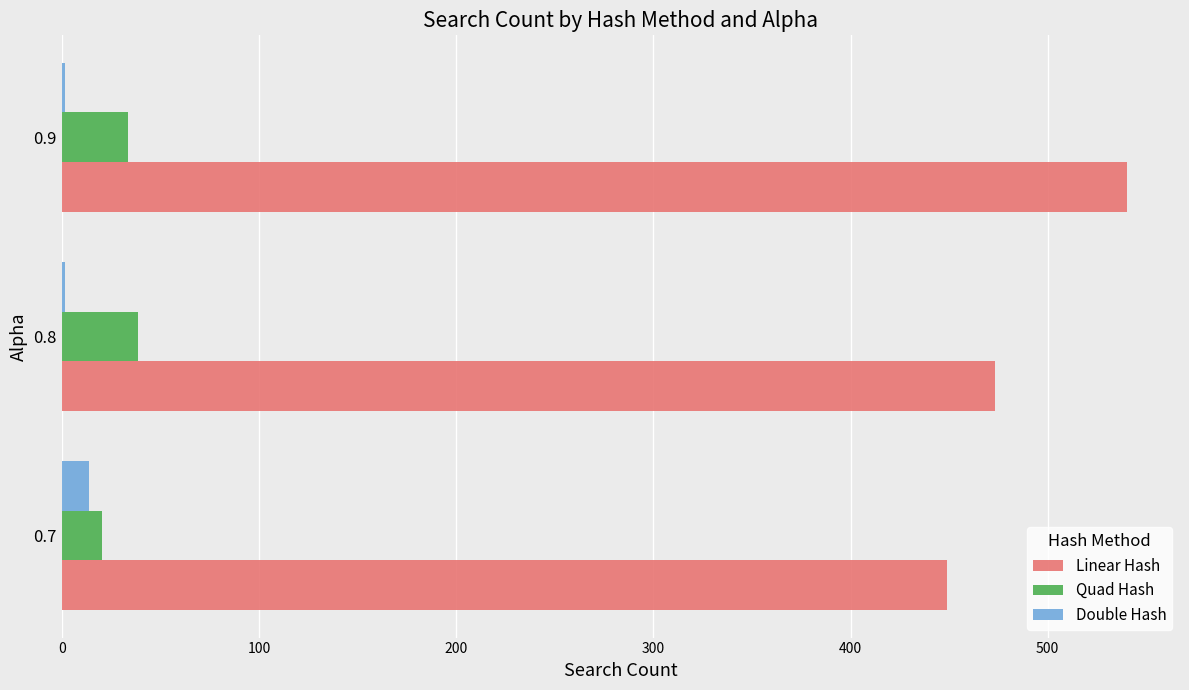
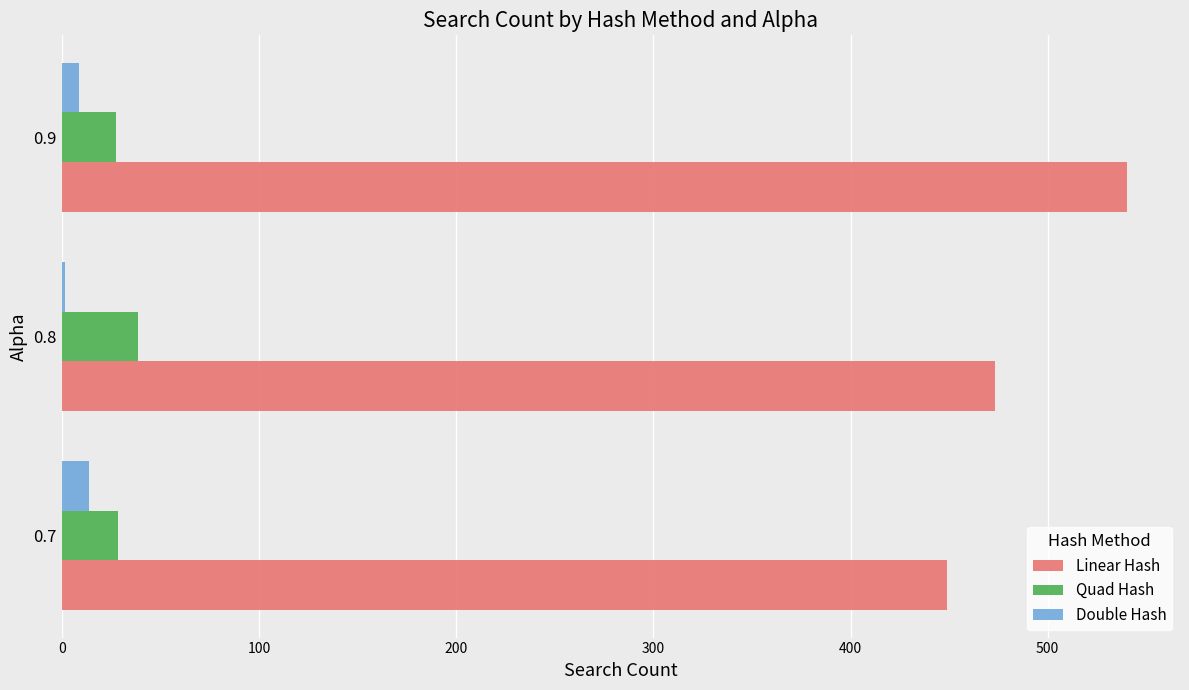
Double Hash, 0.9: 2 -> 9
Quad Hash, 0.9: 34 -> 27
Quad Hash, 0.7: 21 -> 28
